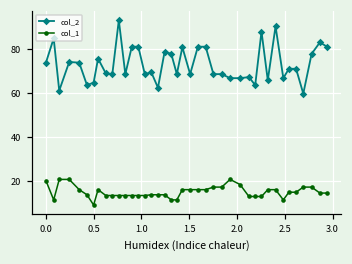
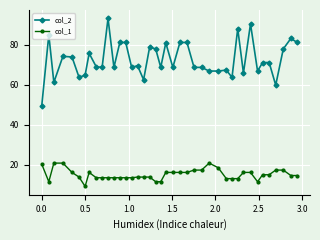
col_2, 0.0: 74 -> 49
